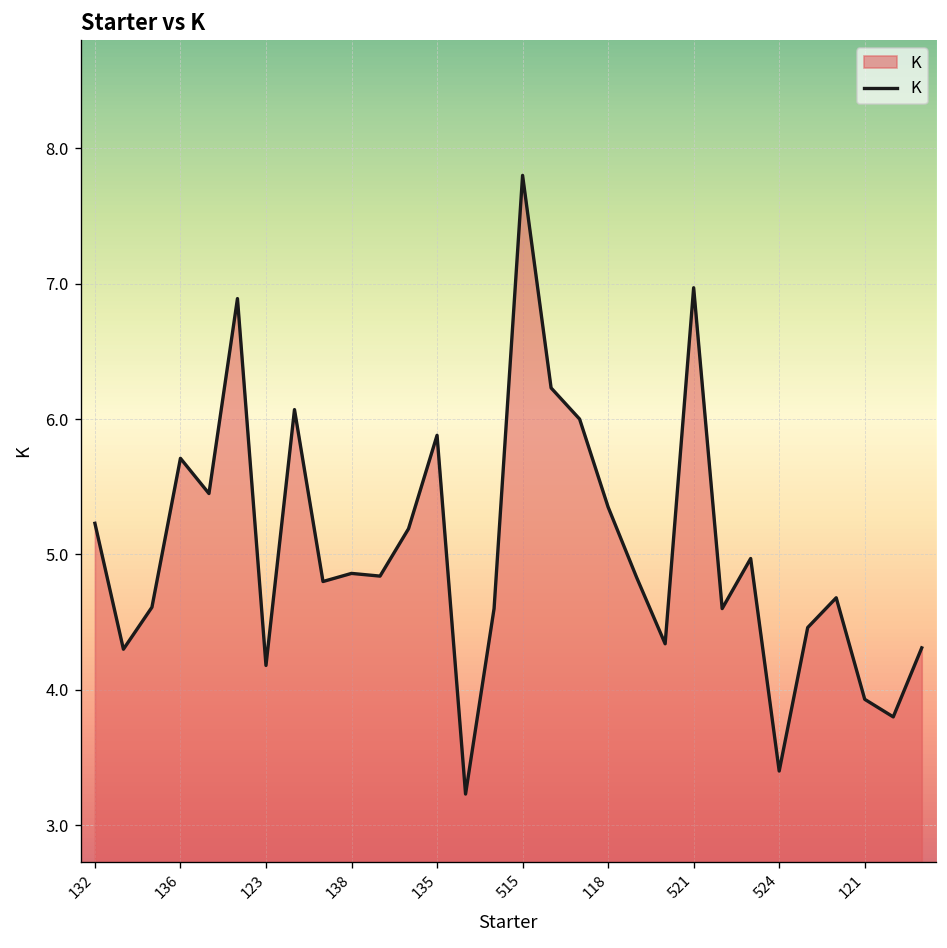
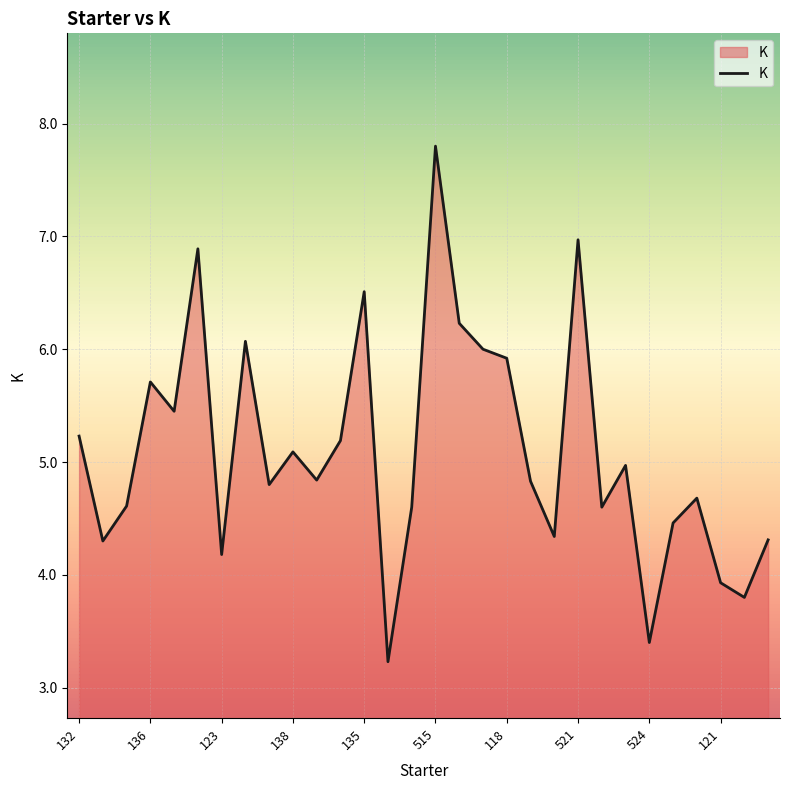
138: 4.86 -> 5.09
135: 5.88 -> 6.51
118: 5.35 -> 5.92
